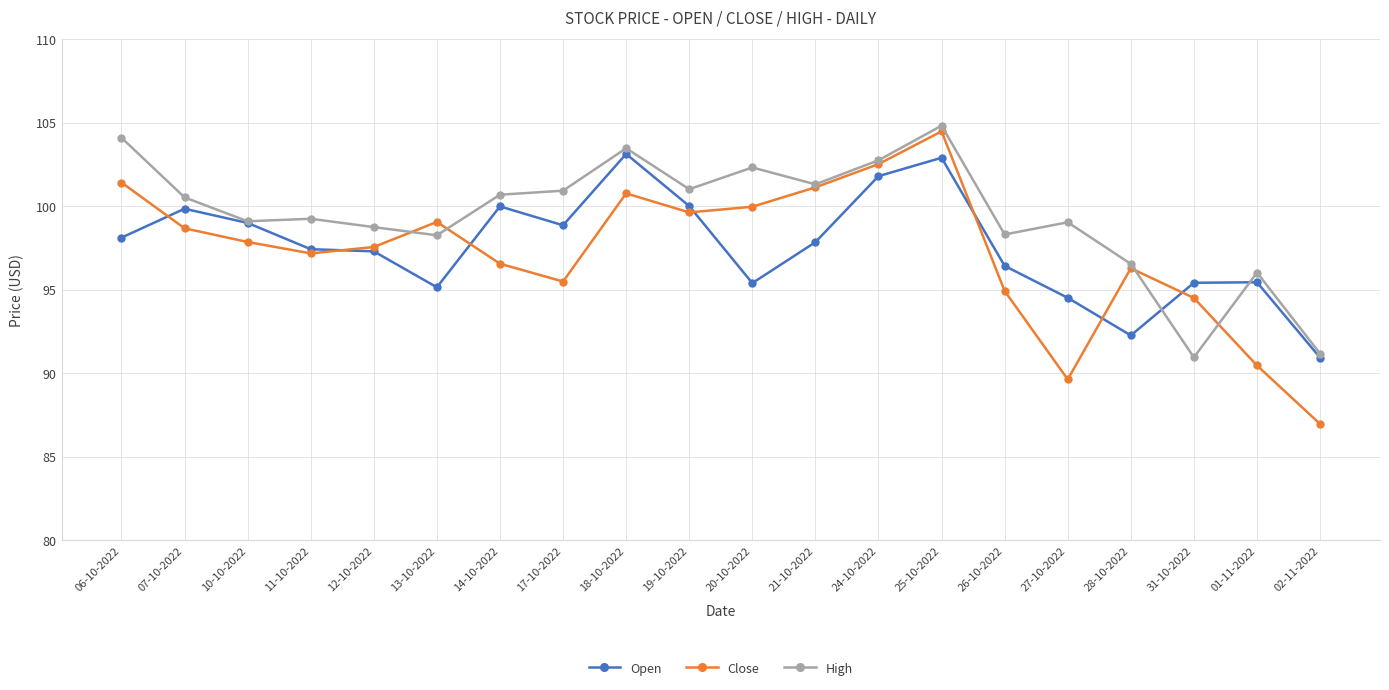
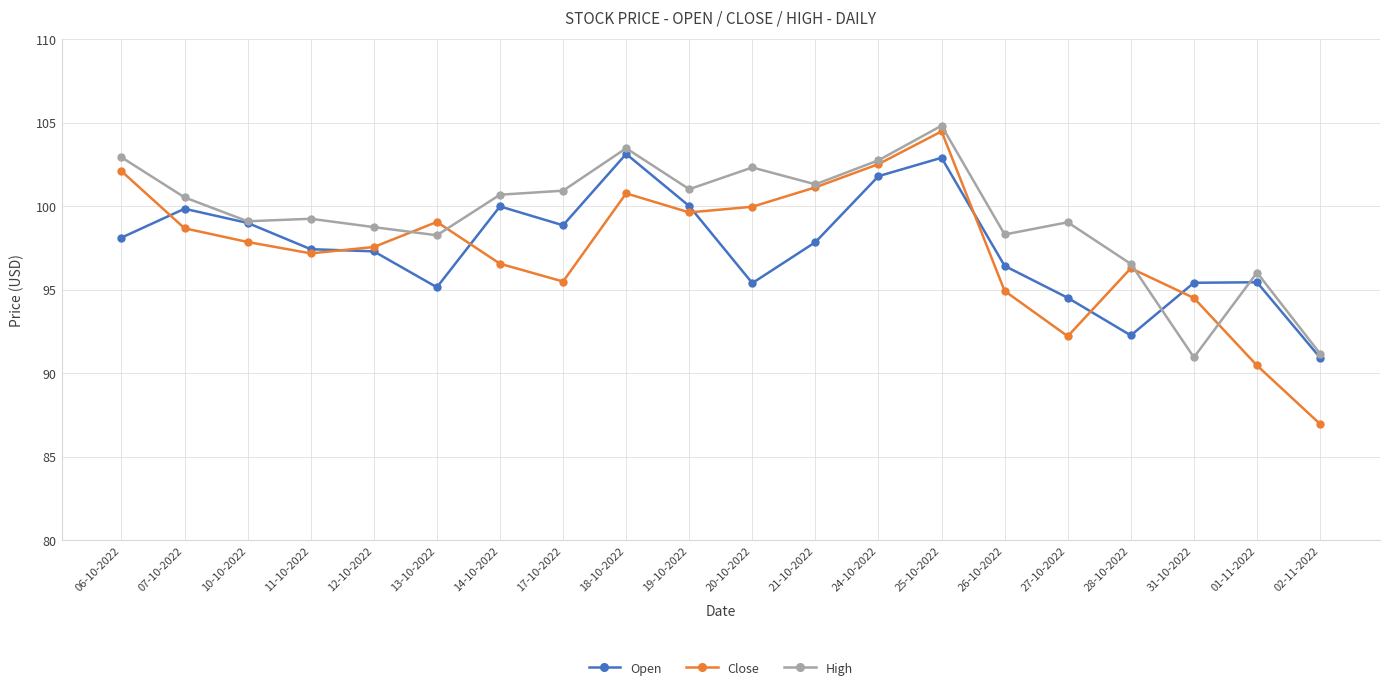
Close, 06-10-2022: 101.4 -> 102.1
High, 06-10-2022: 104.1 -> 102.9
Close, 27-10-2022: 89.6 -> 92.2
